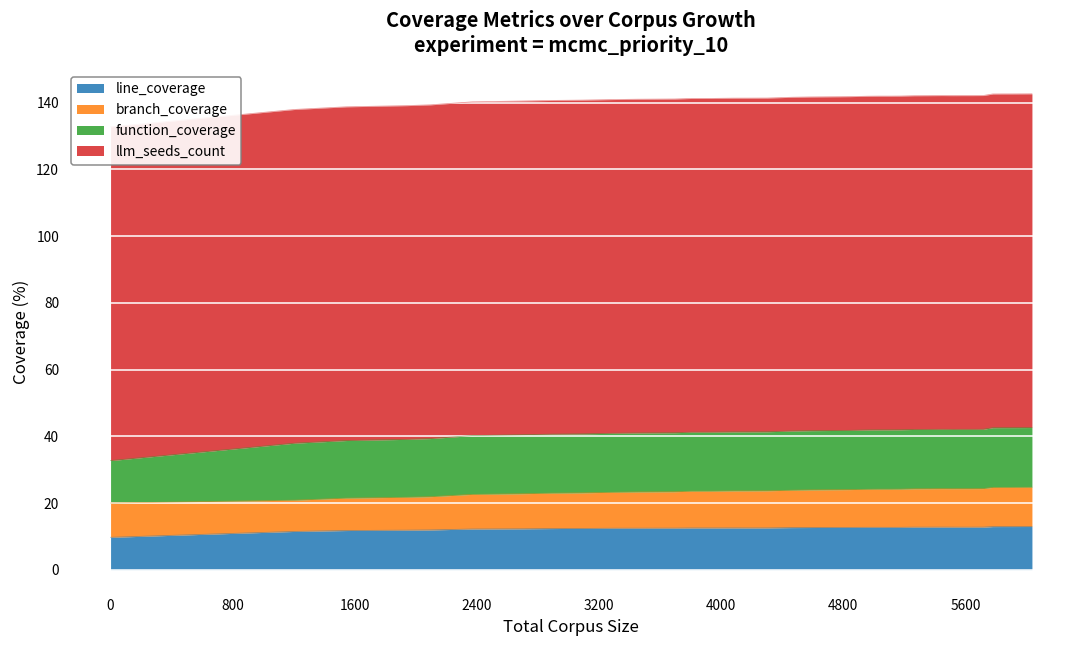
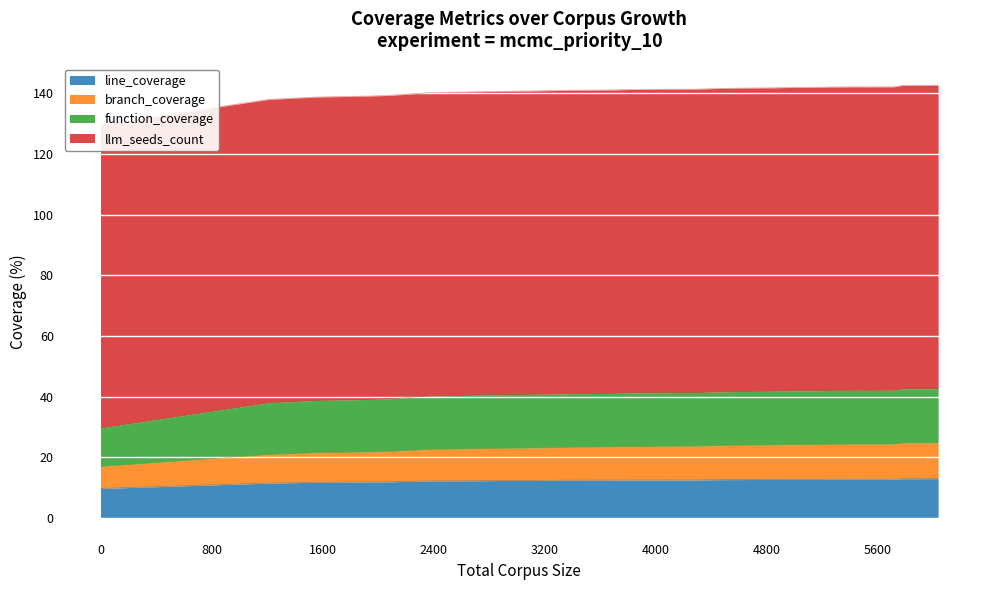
branch_coverage, 0: 10 -> 7
